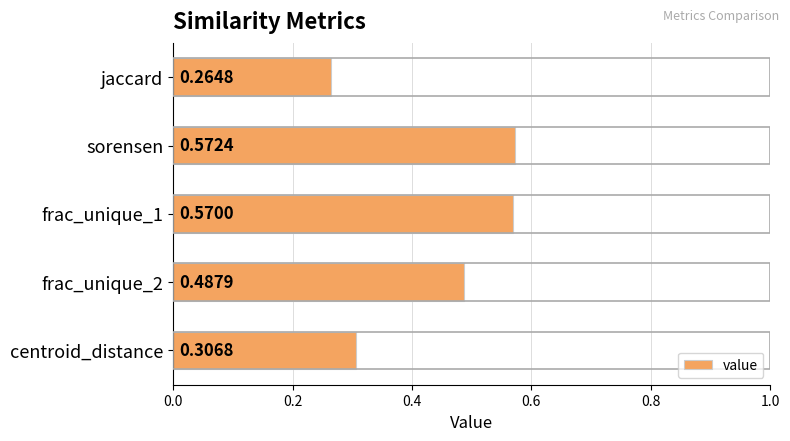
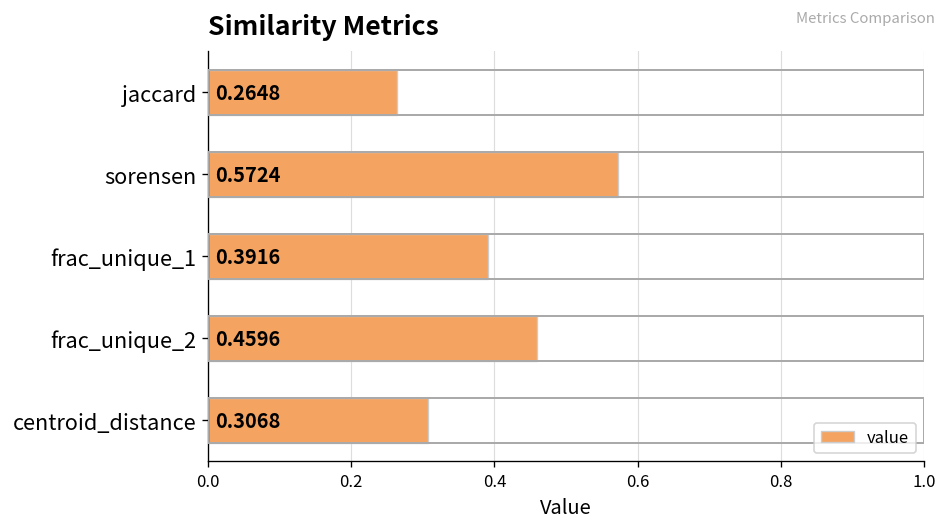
frac_unique_1: 0.5700 -> 0.3916
frac_unique_2: 0.4879 -> 0.4596
